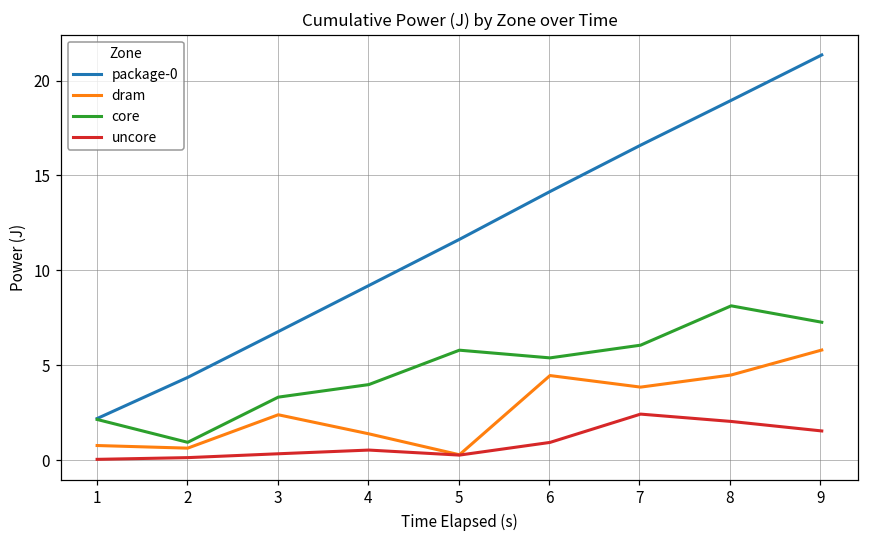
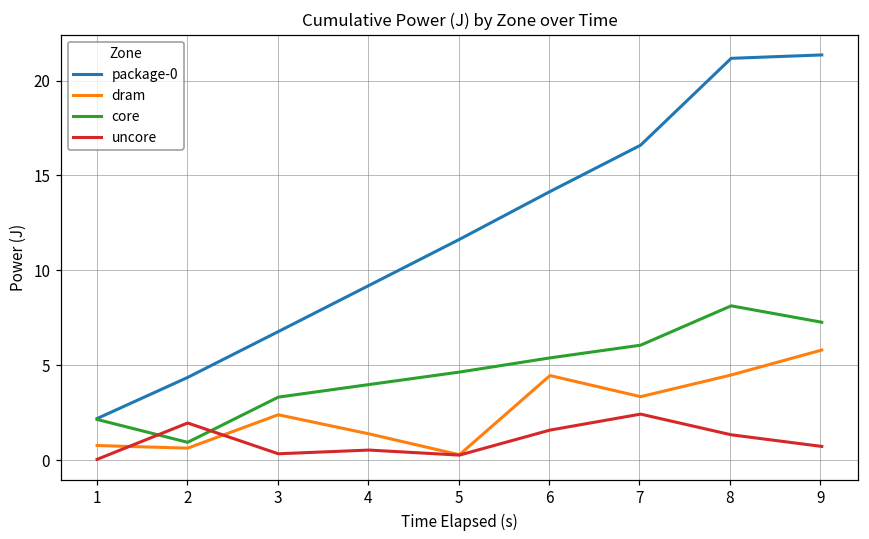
uncore, 2: 0.1 -> 2.0
core, 5: 5.8 -> 4.6
uncore, 6: 0.9 -> 1.6
dram, 7: 3.8 -> 3.3
package-0, 8: 19.0 -> 21.2
uncore, 8: 2.0 -> 1.3
uncore, 9: 1.5 -> 0.7
